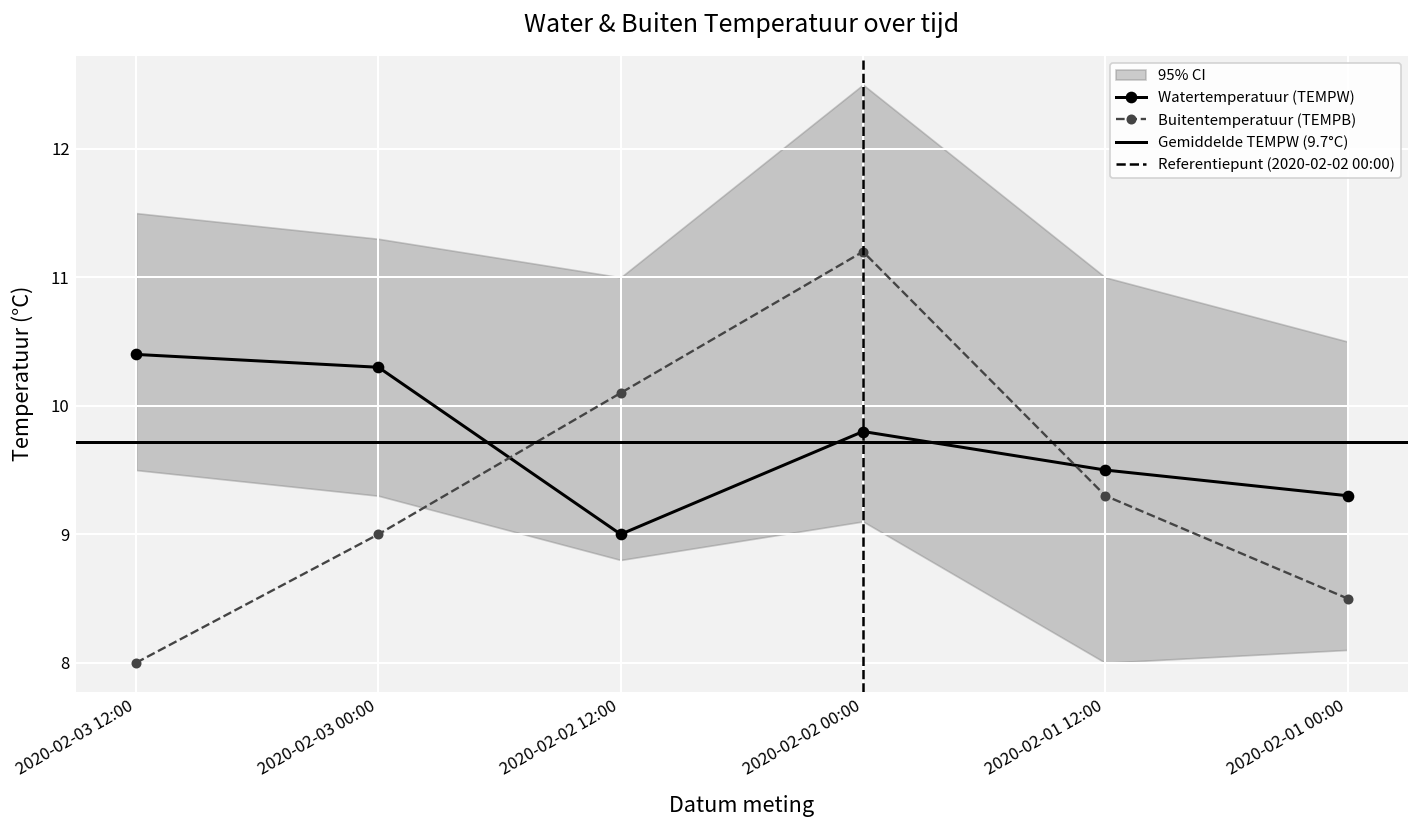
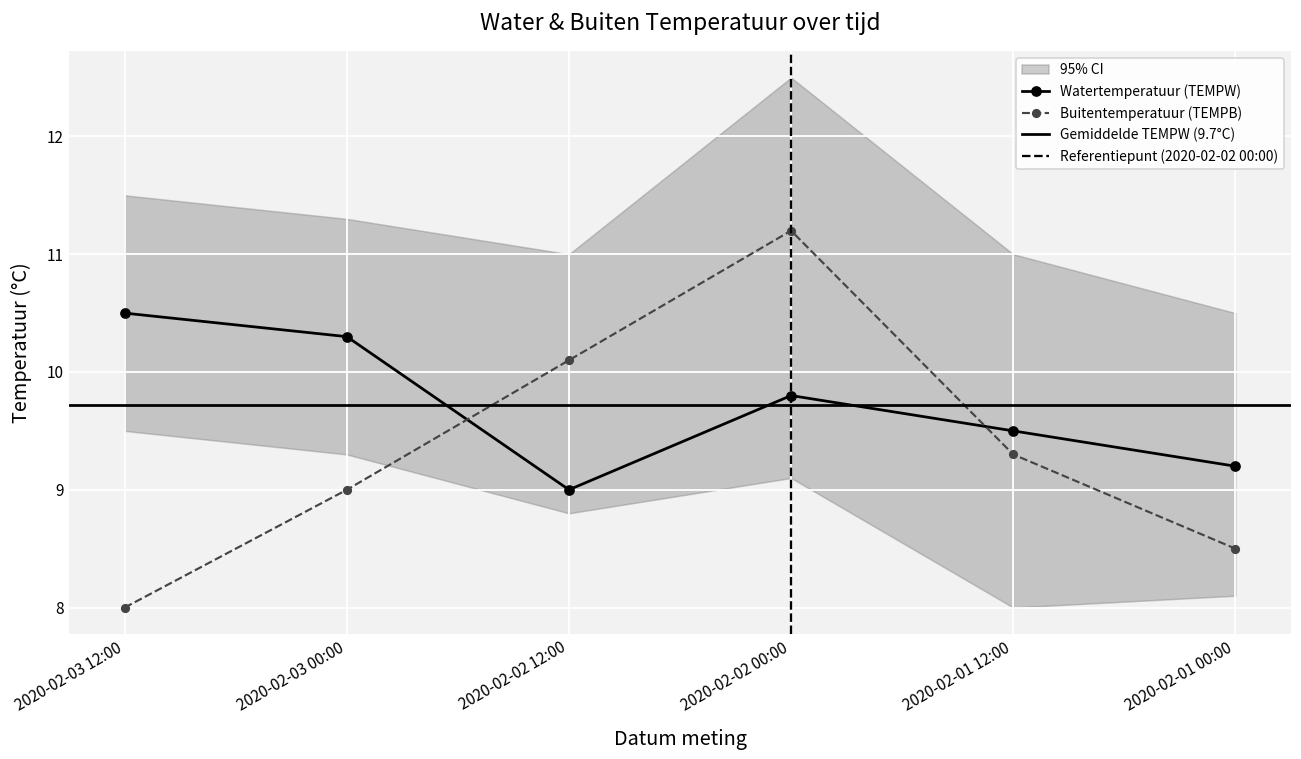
Watertemperatuur (TEMPW), 2020-02-03 12:00: 10.4 -> 10.5
Watertemperatuur (TEMPW), 2020-02-01 00:00: 9.3 -> 9.2
